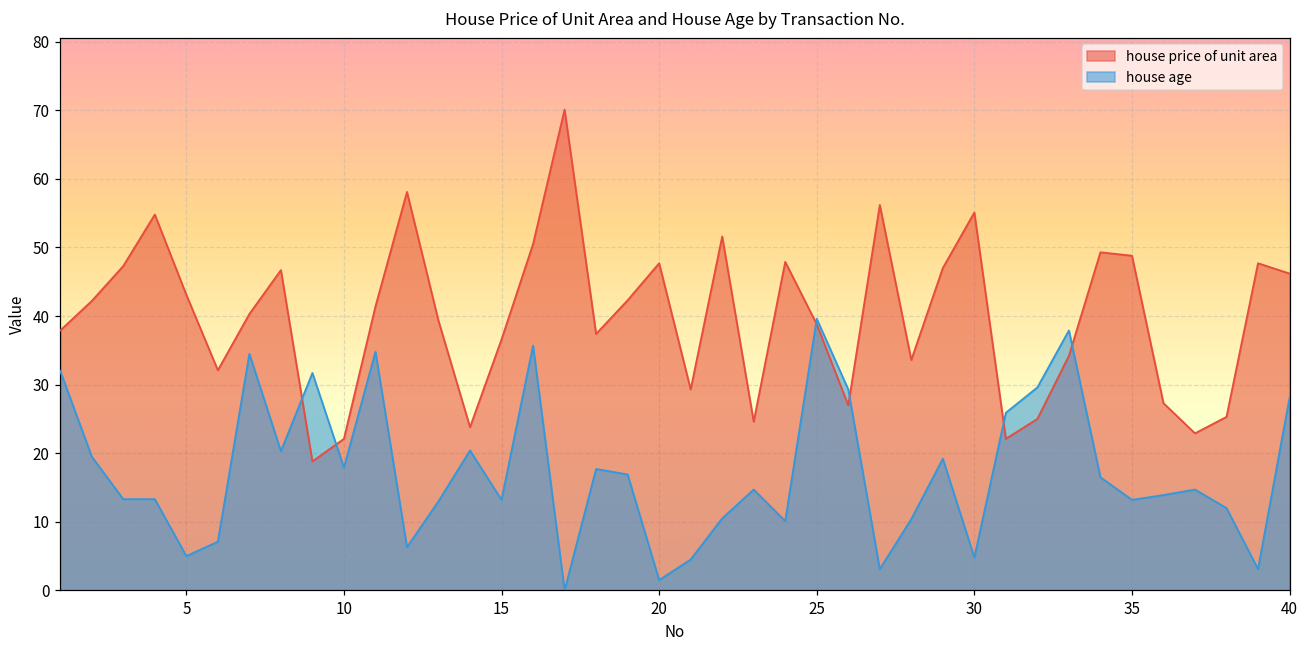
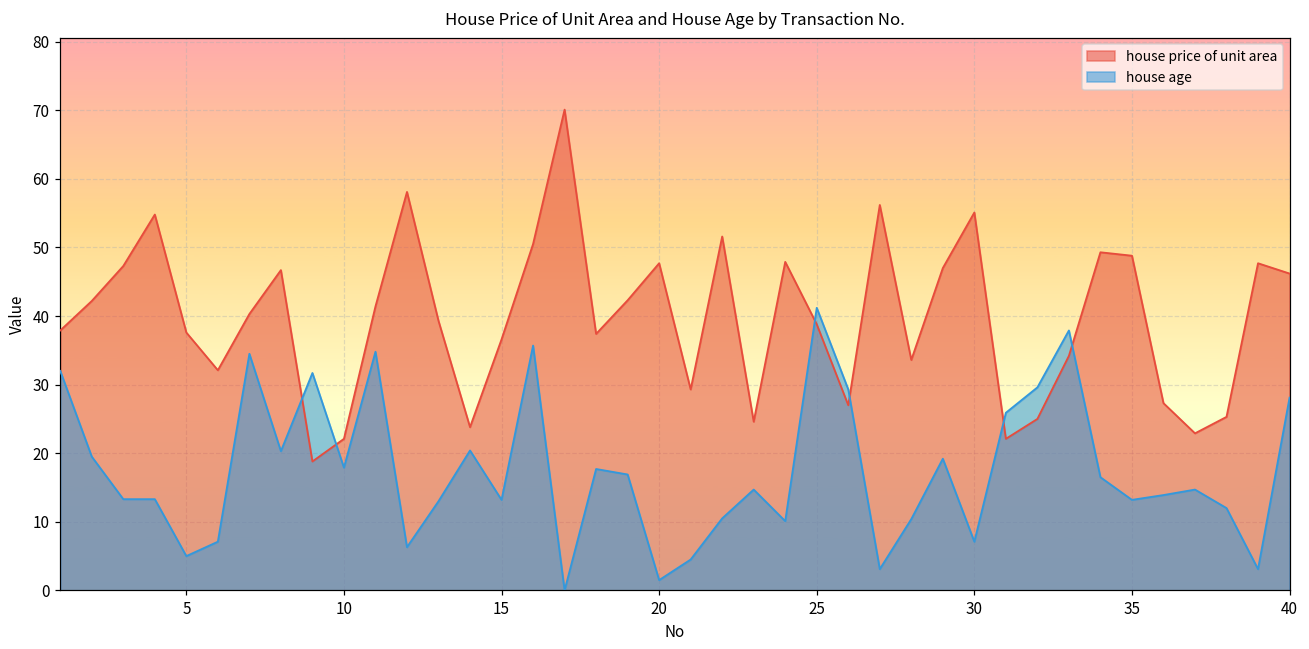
house price of unit area, 5: 43 -> 38
house age, 25: 40 -> 41
house age, 30: 5 -> 7
